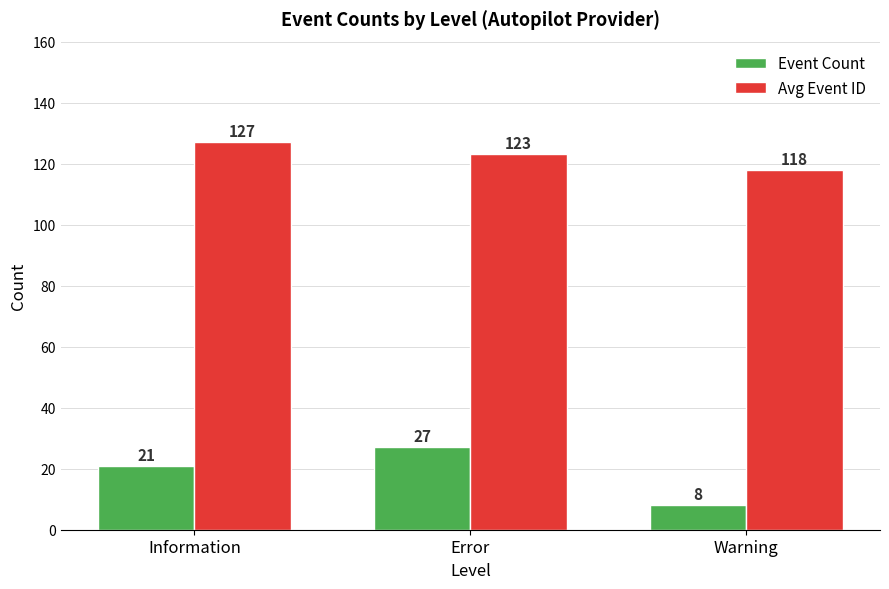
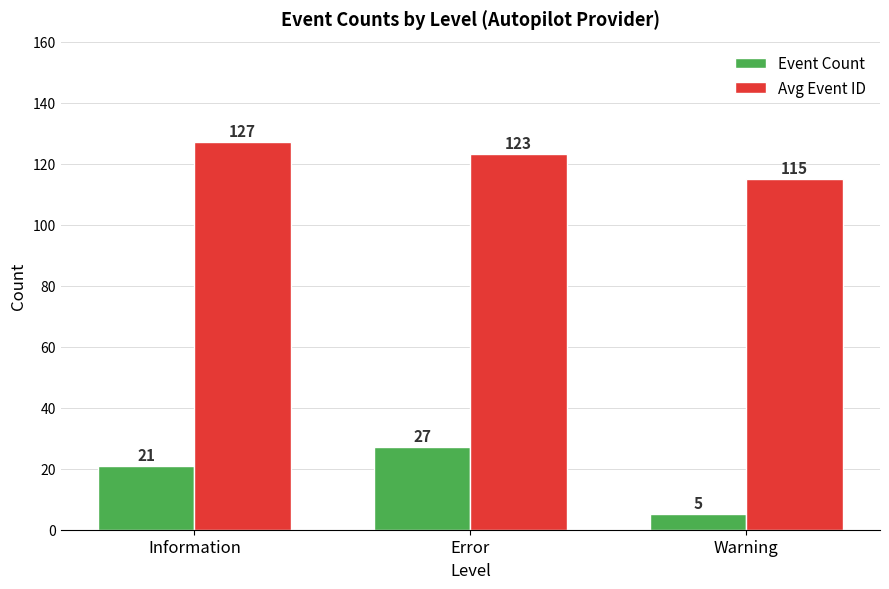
Event Count, Warning: 8 -> 5
Avg Event ID, Warning: 118 -> 115
